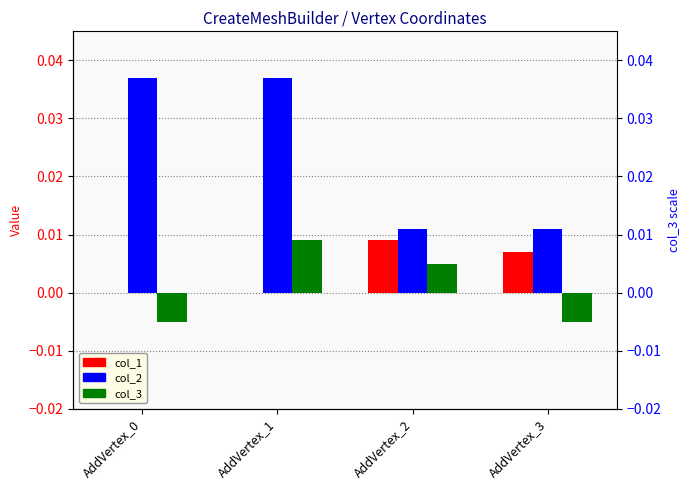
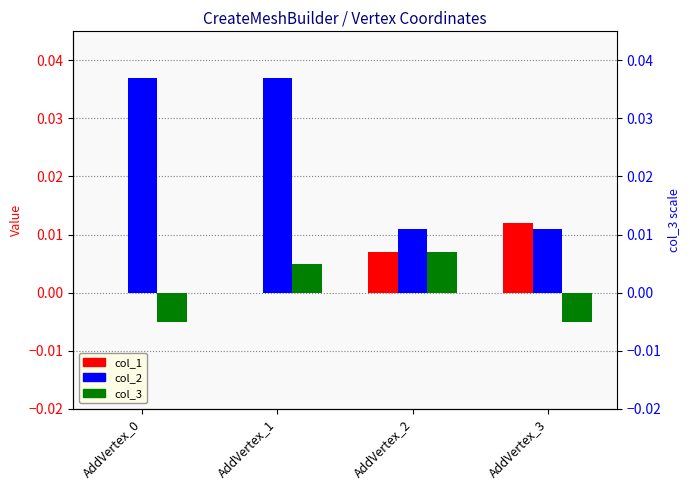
col_3, AddVertex_1: 0.009 -> 0.005
col_1, AddVertex_2: 0.009 -> 0.007
col_3, AddVertex_2: 0.005 -> 0.007
col_1, AddVertex_3: 0.007 -> 0.012
